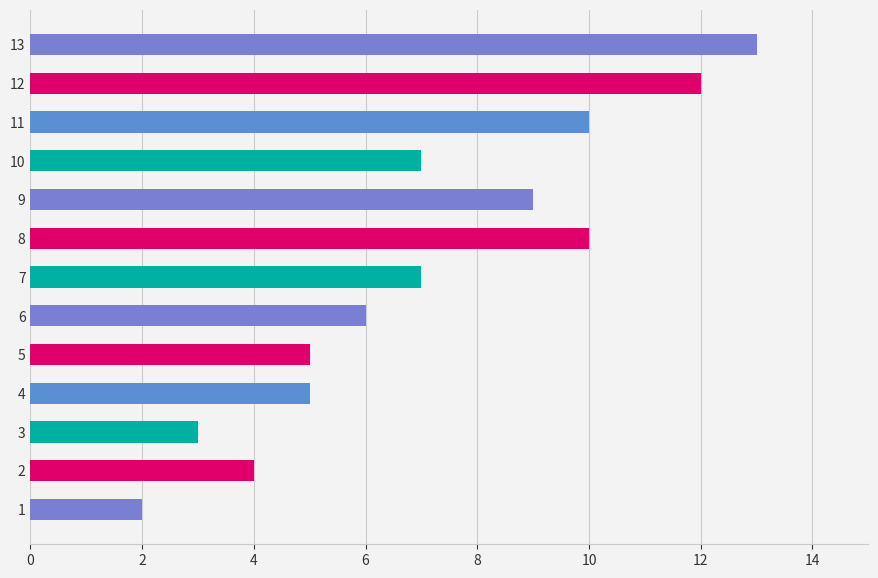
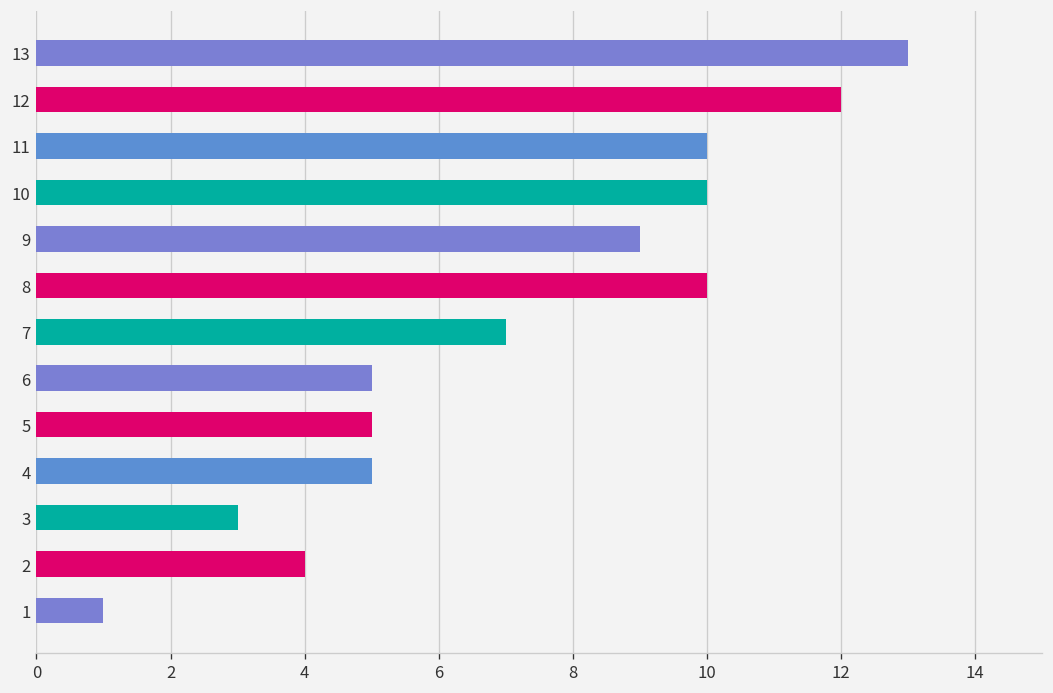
10: 7 -> 10
6: 6 -> 5
1: 2 -> 1
